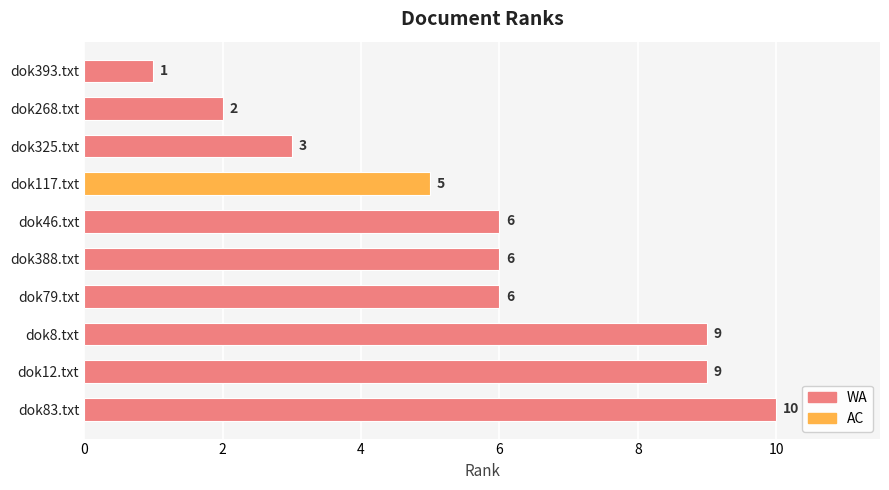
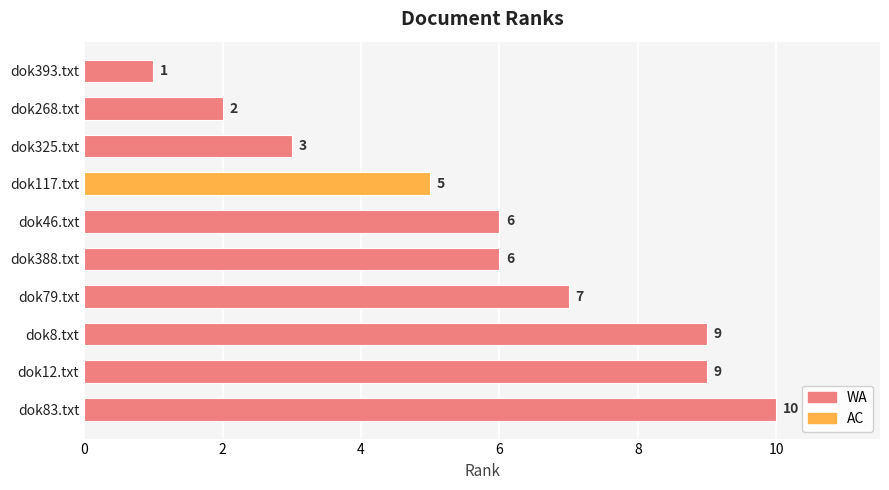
dok79.txt: 6 -> 7
